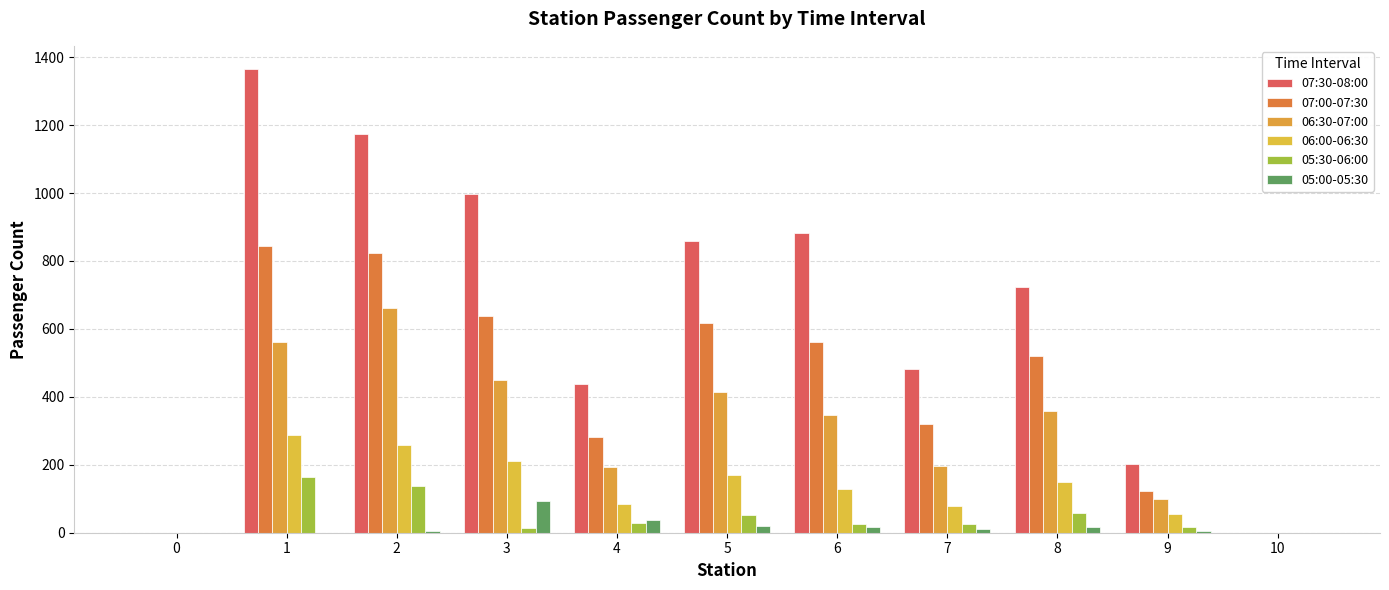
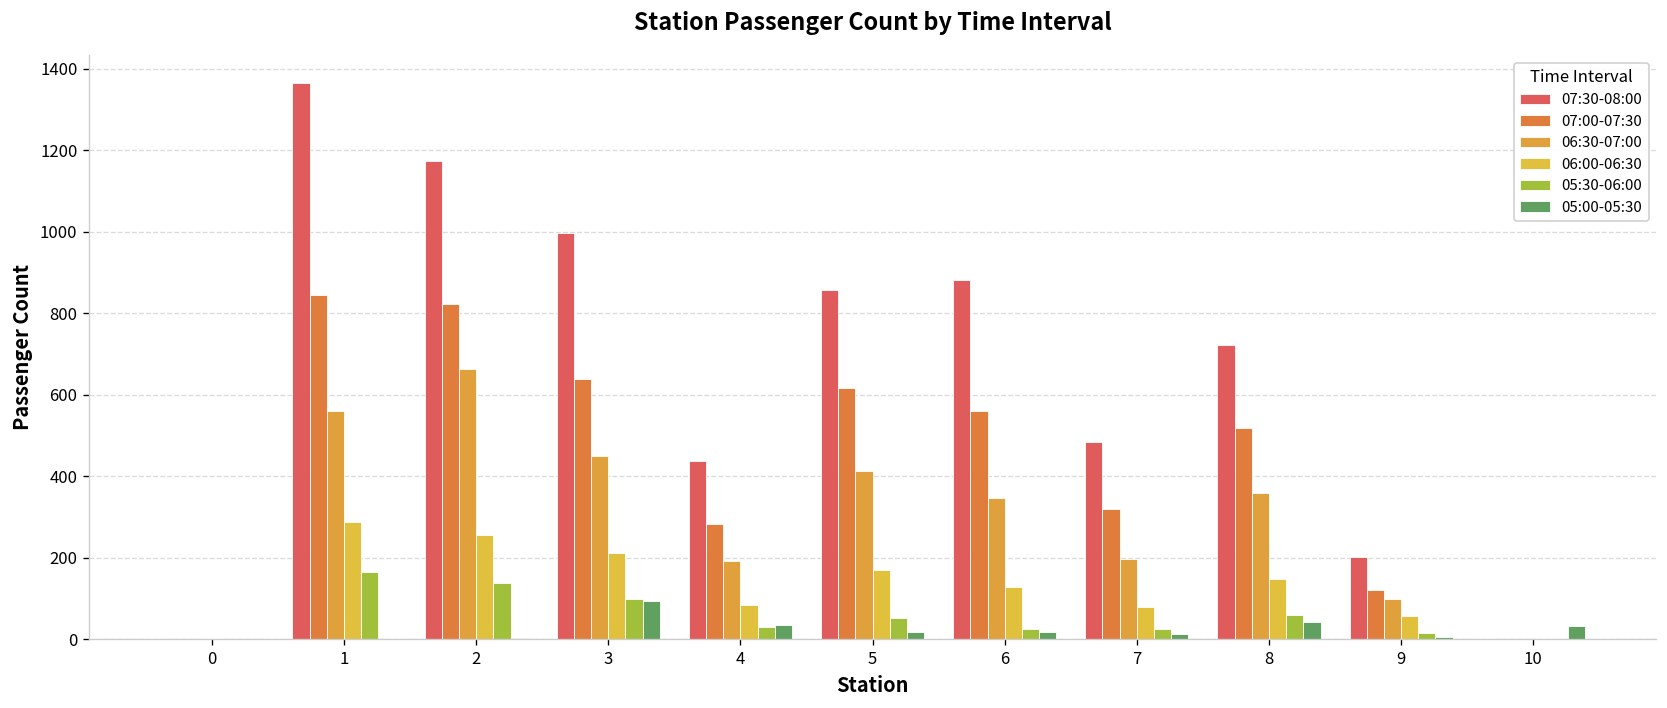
05:30-06:00, 3: 10 -> 100
05:00-05:30, 8: 20 -> 40
05:00-05:30, 10: 0 -> 30
